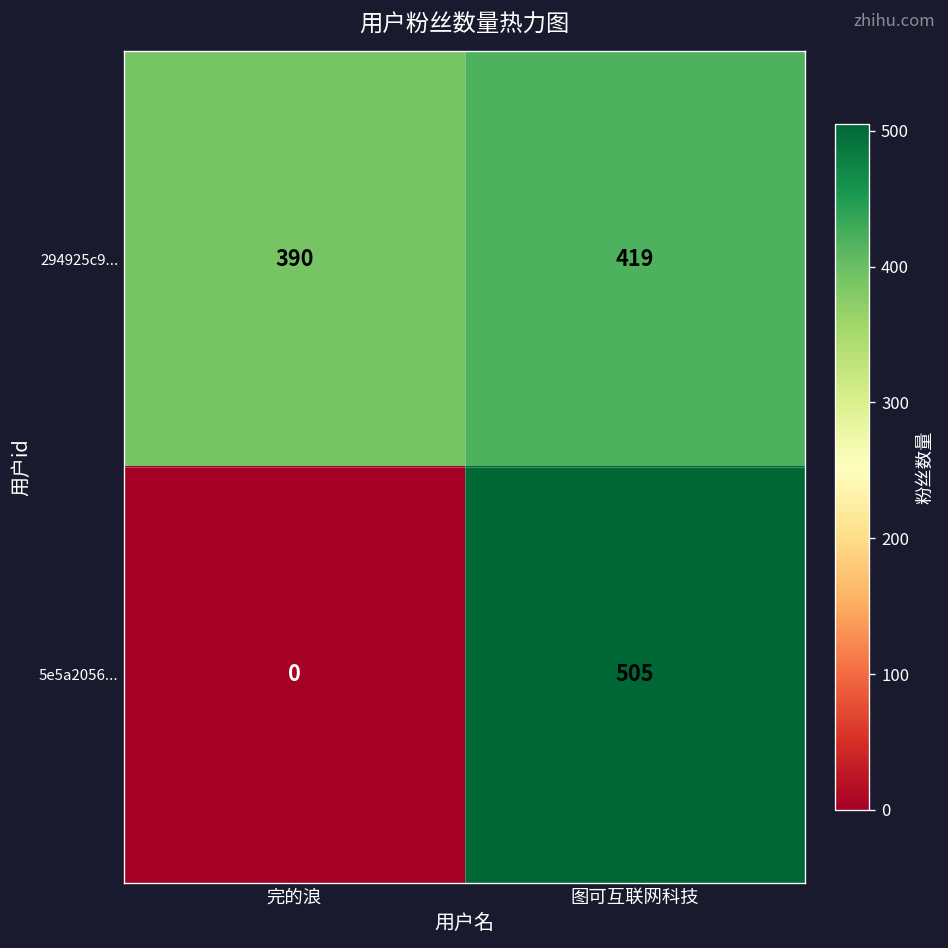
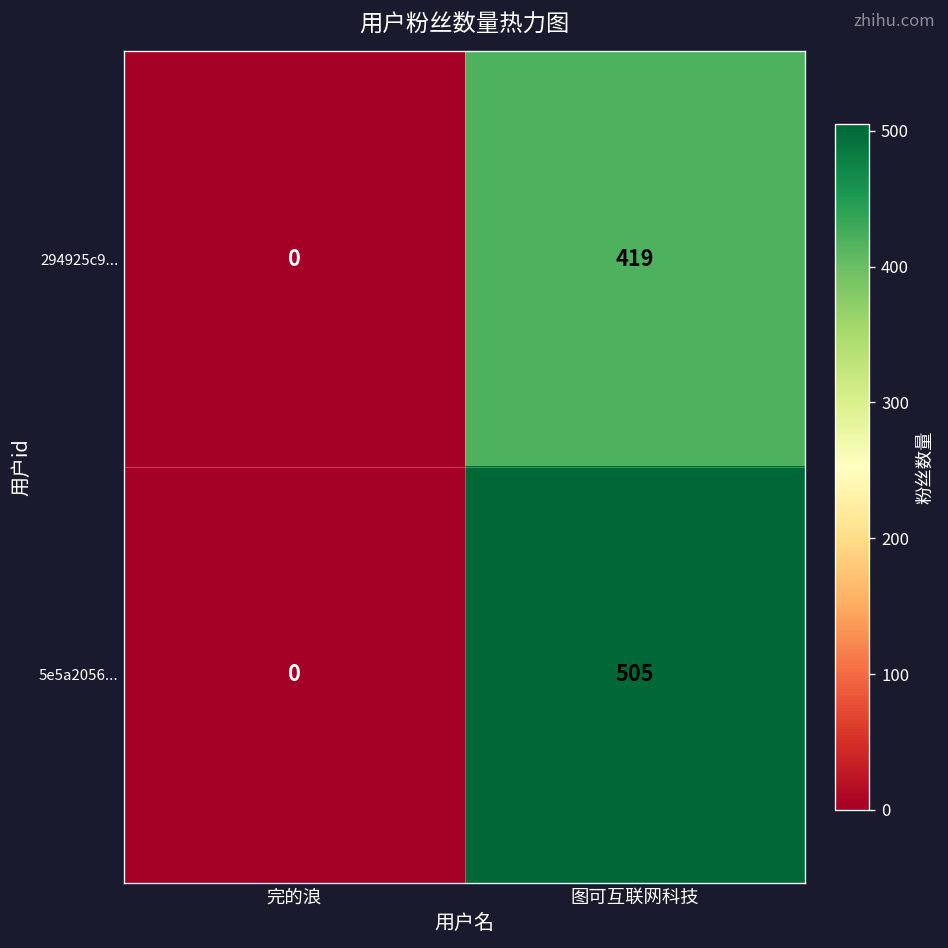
294925c9..., 完的浪: 390 -> 0
